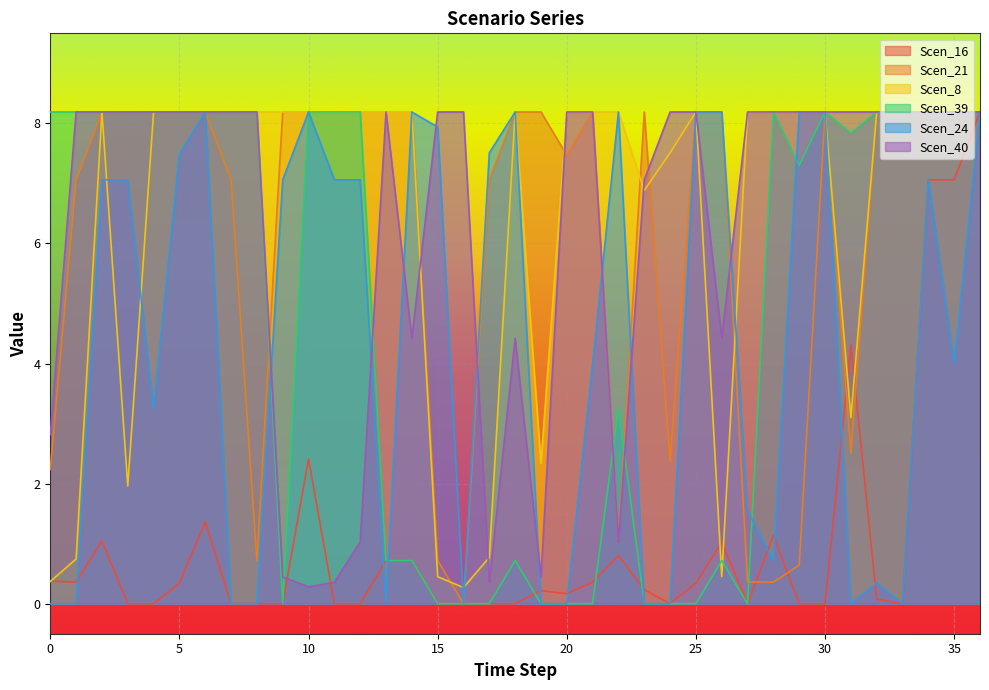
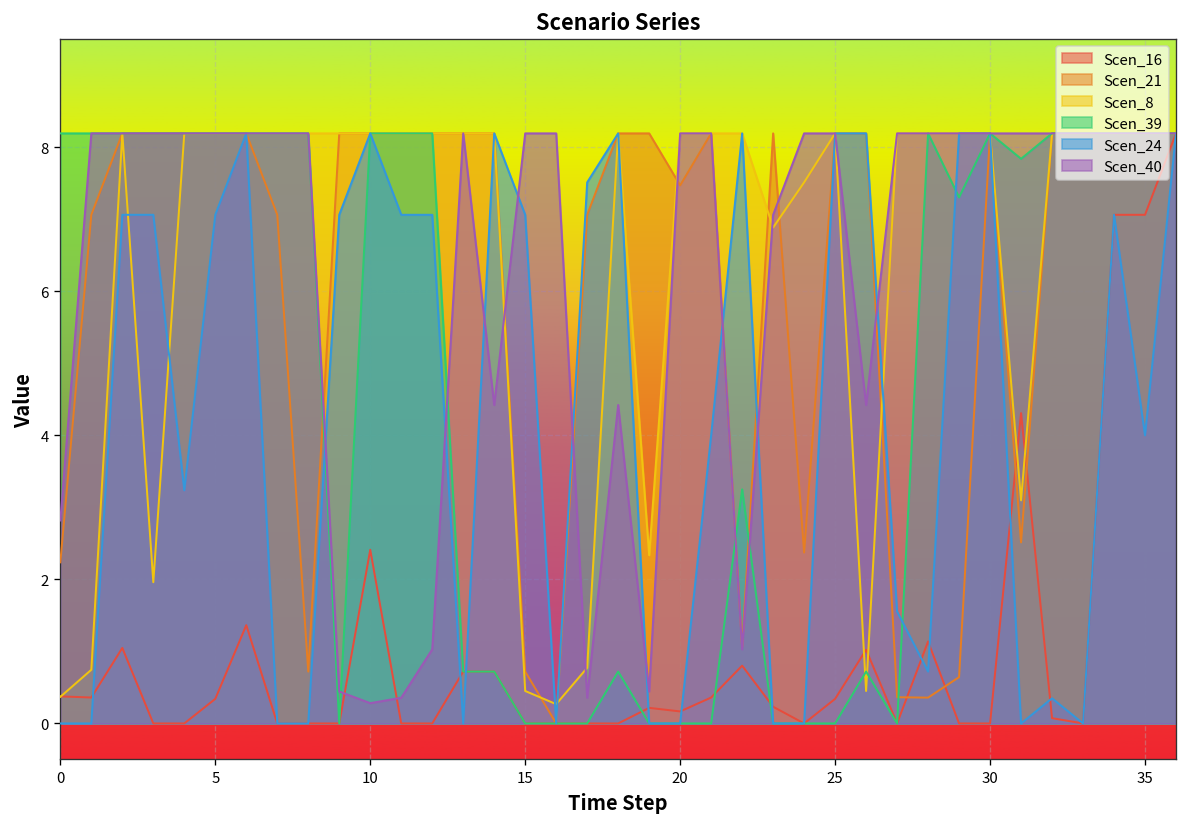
Scen_24, 5: 7.5 -> 7.1
Scen_24, 15: 7.9 -> 7.1
